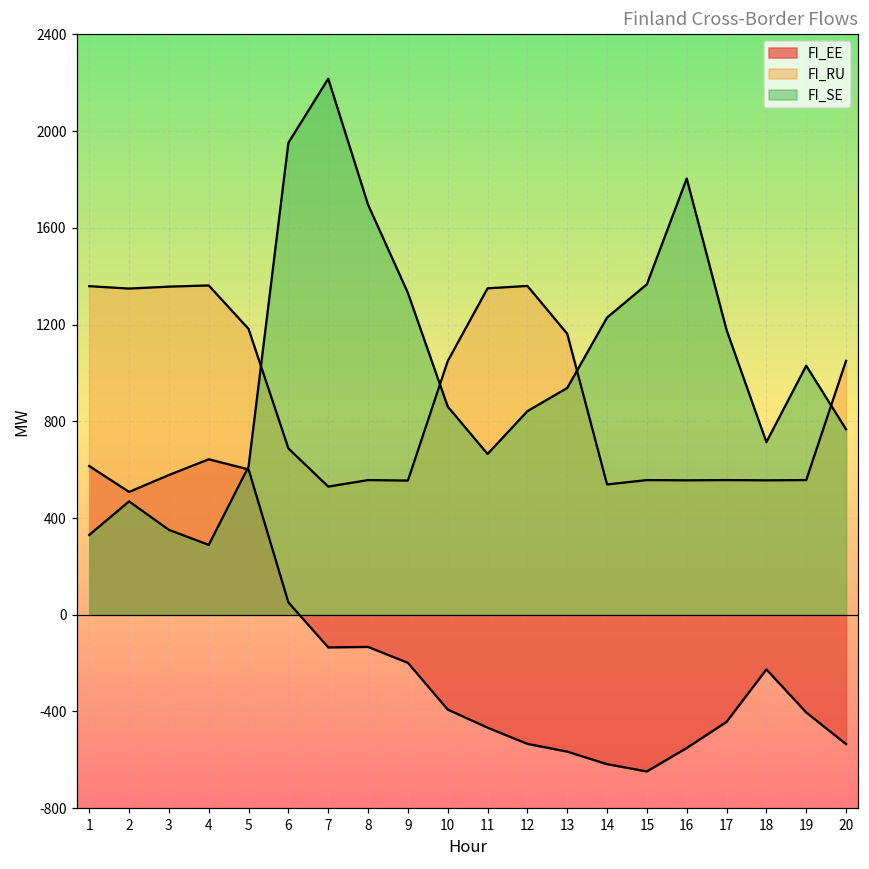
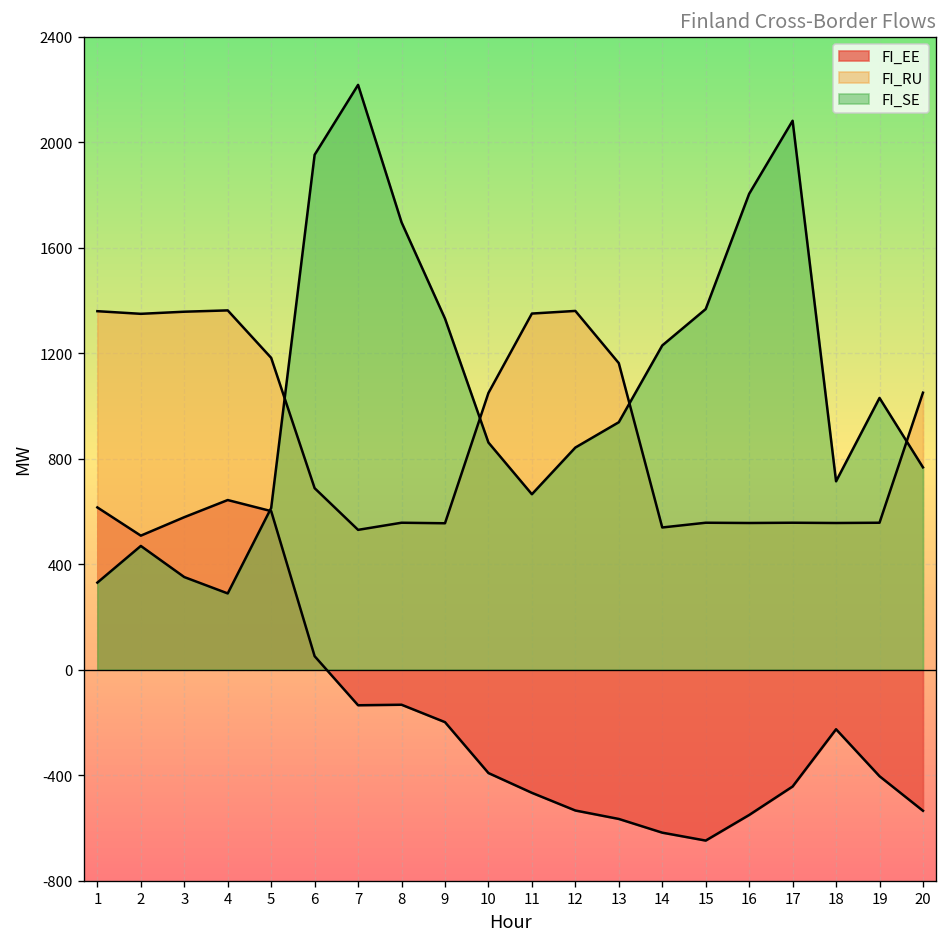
FI_SE, 17: 1180 -> 2080
